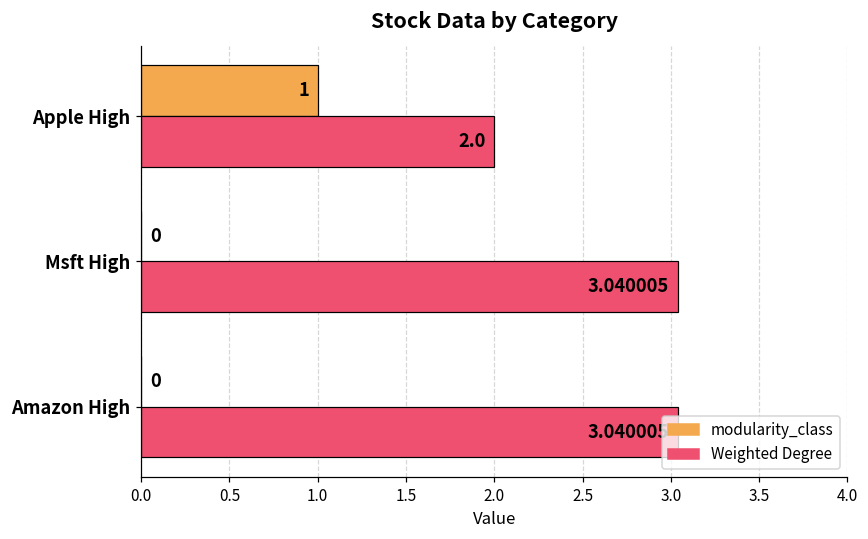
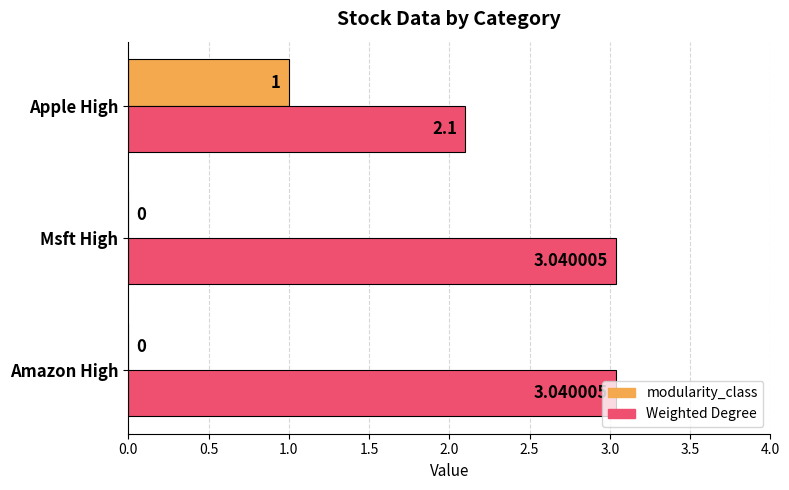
Weighted Degree, Apple High: 2.0 -> 2.1
